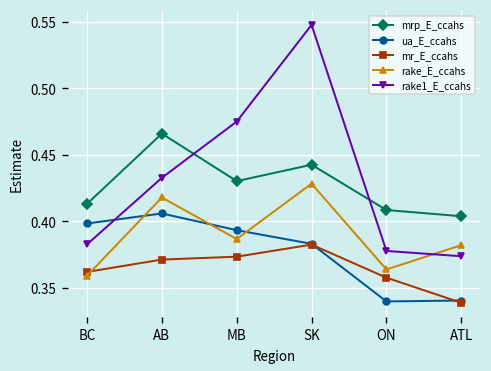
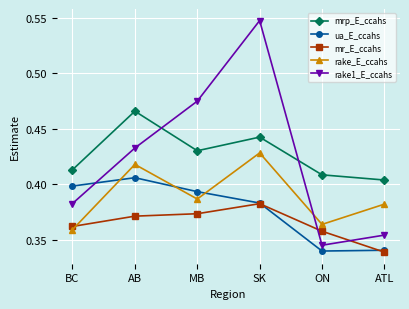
rake1_E_ccahs, ON: 0.378 -> 0.345
rake1_E_ccahs, ATL: 0.374 -> 0.354
